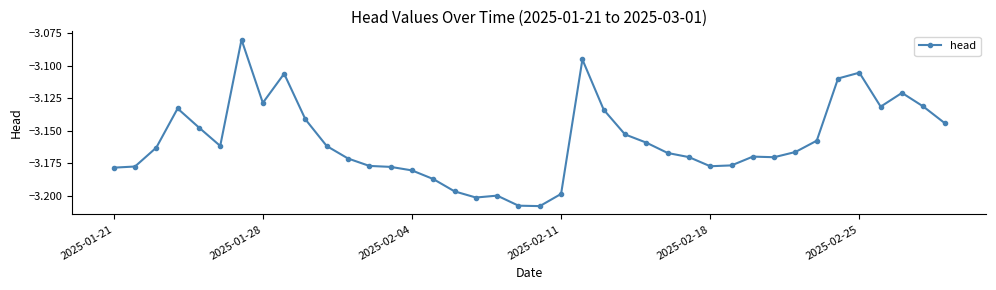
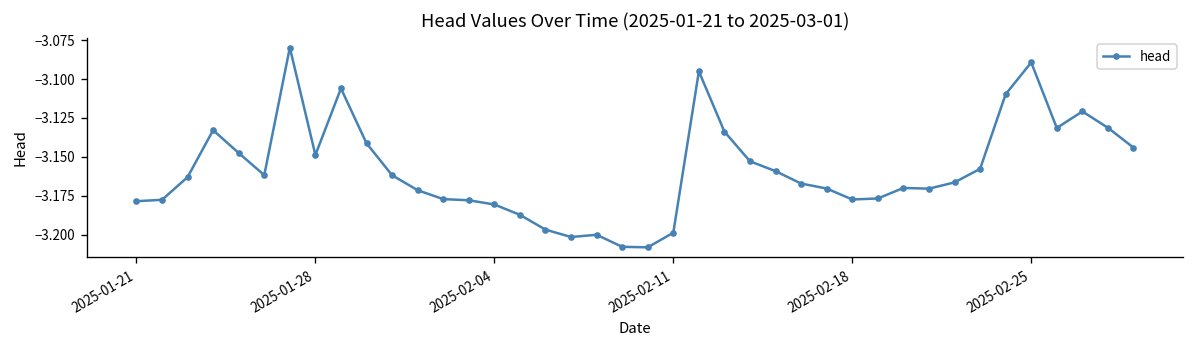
2025-01-28: -3.129 -> -3.149
2025-02-25: -3.105 -> -3.089
